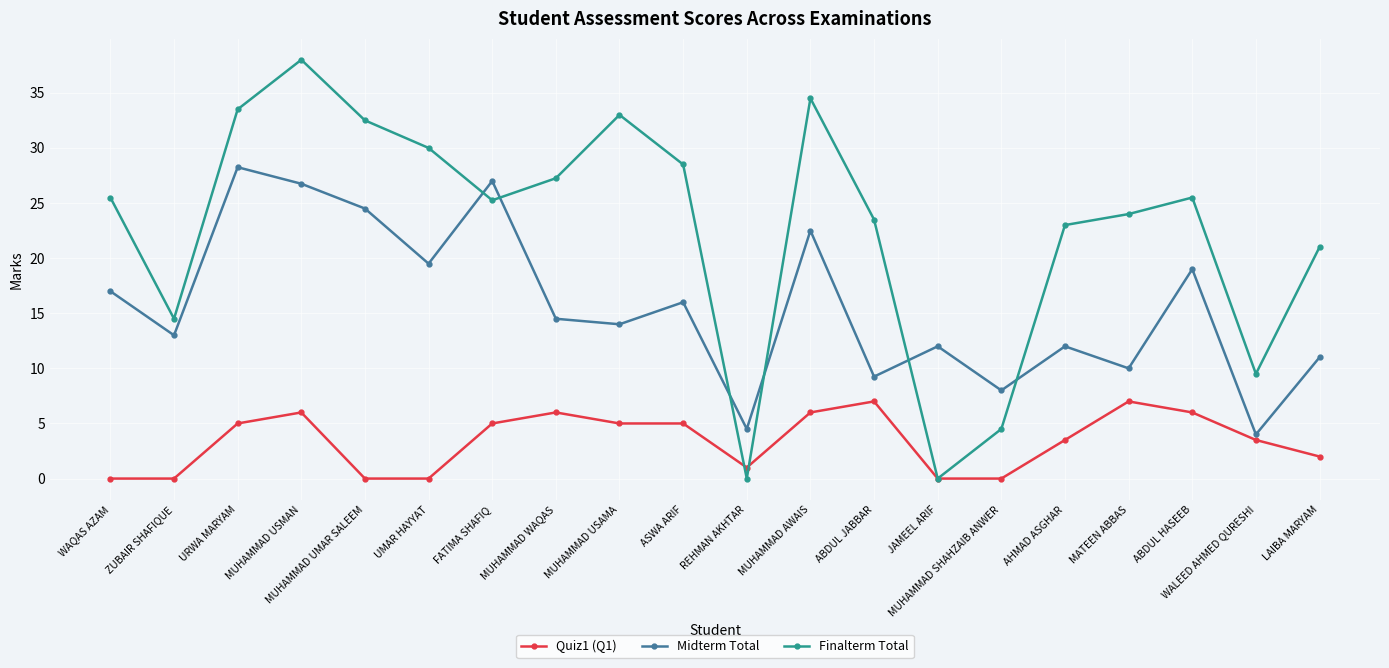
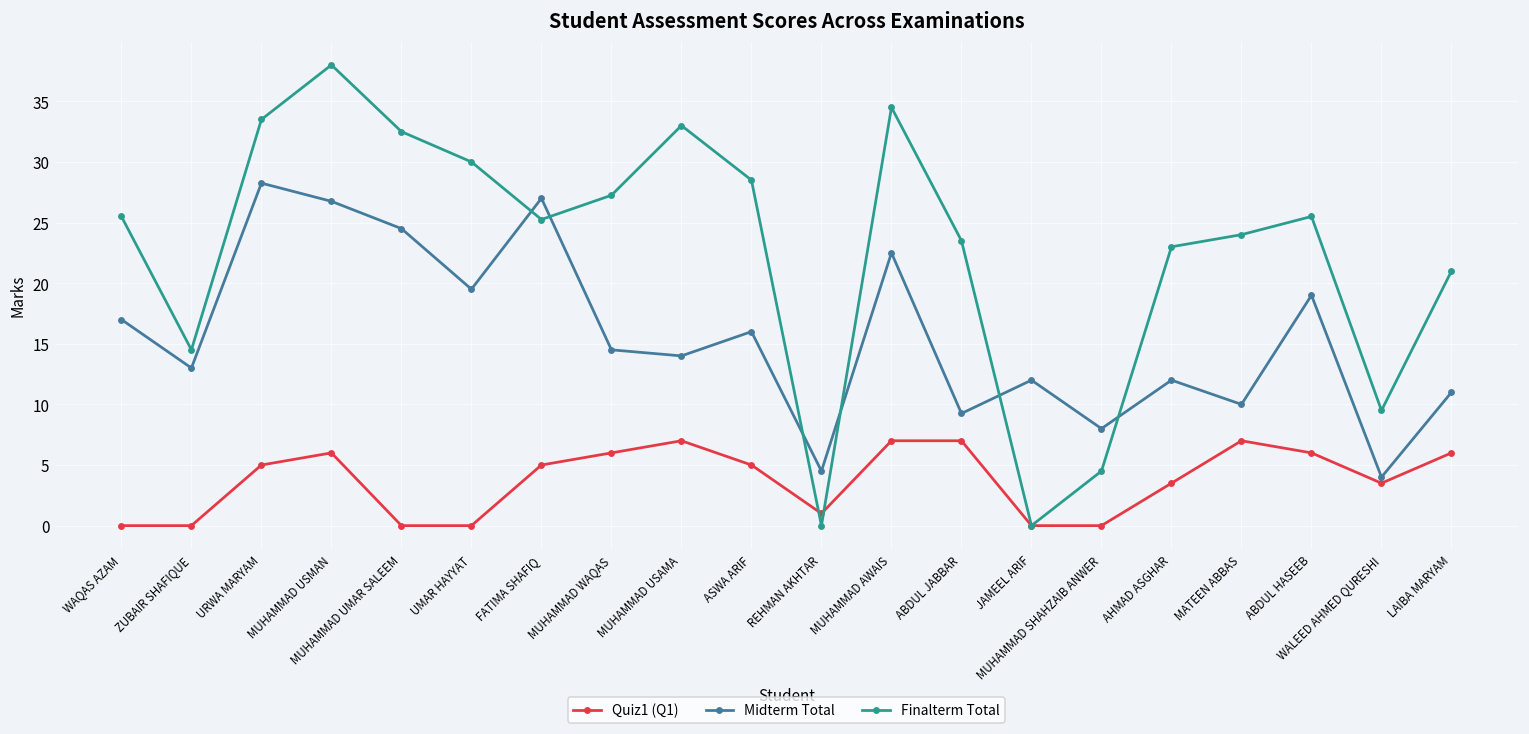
Quiz1 (Q1), MUHAMMAD USAMA: 5 -> 7
Quiz1 (Q1), MUHAMMAD AWAIS: 6 -> 7
Quiz1 (Q1), LAIBA MARYAM: 2 -> 6
